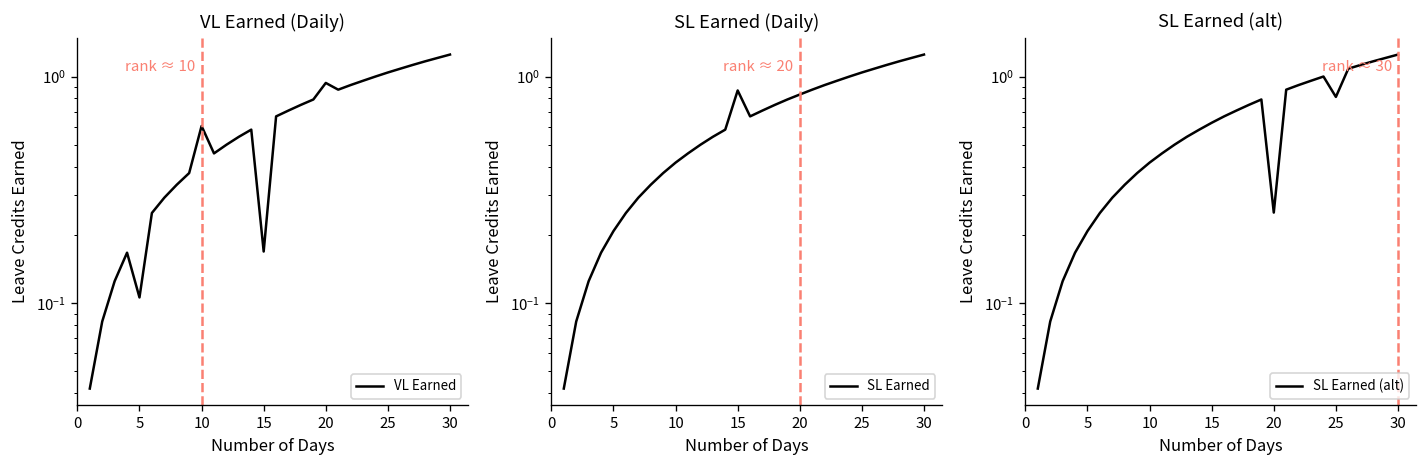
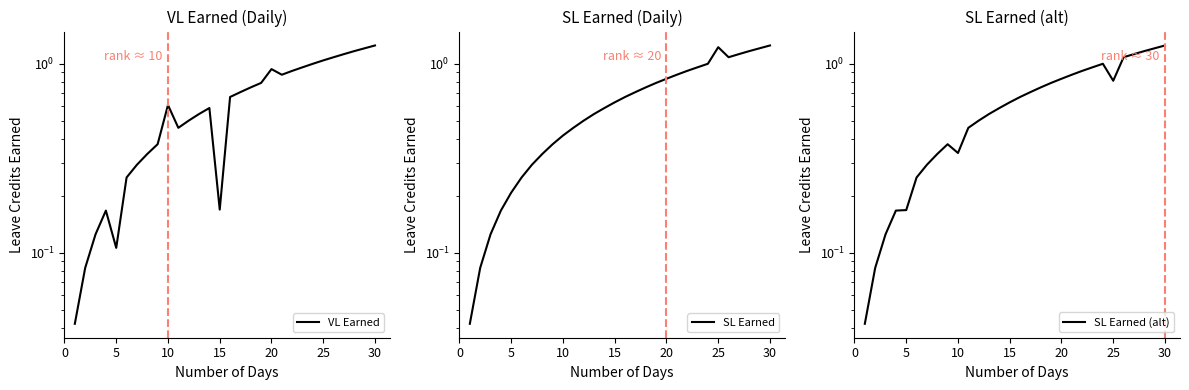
SL Earned (Daily), 15: 0.9 -> 0.63
SL Earned (Daily), 25: 1.0 -> 1.2
SL Earned (alt), 5: 0.21 -> 0.17
SL Earned (alt), 10: 0.42 -> 0.34
SL Earned (alt), 20: 0.25 -> 0.8
